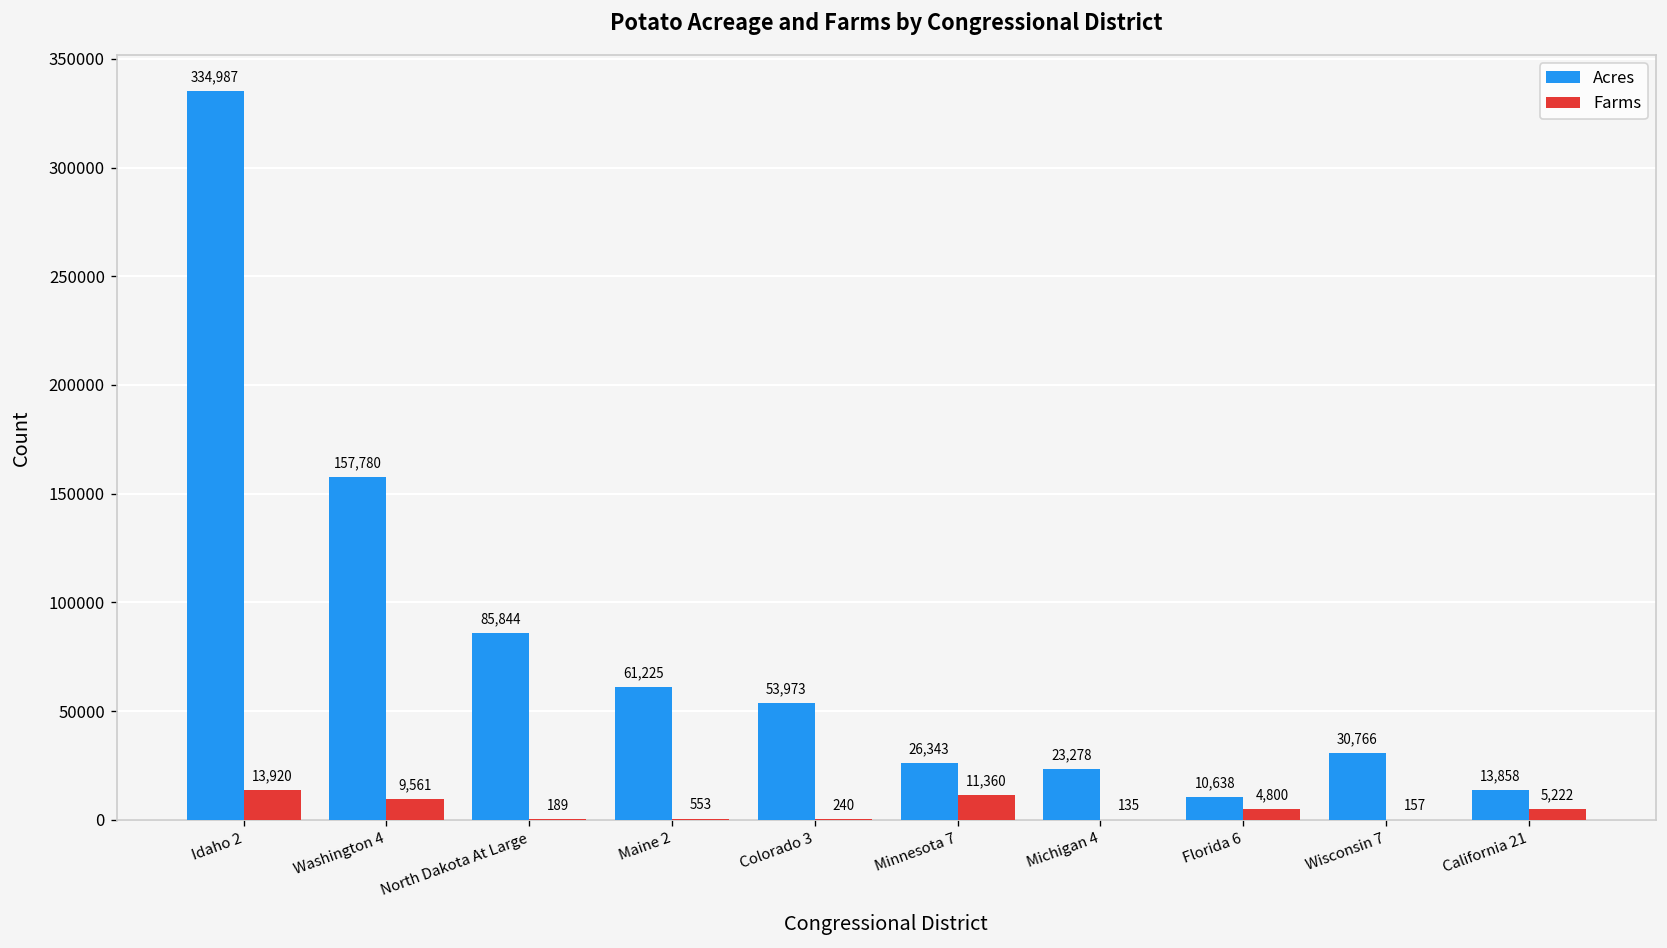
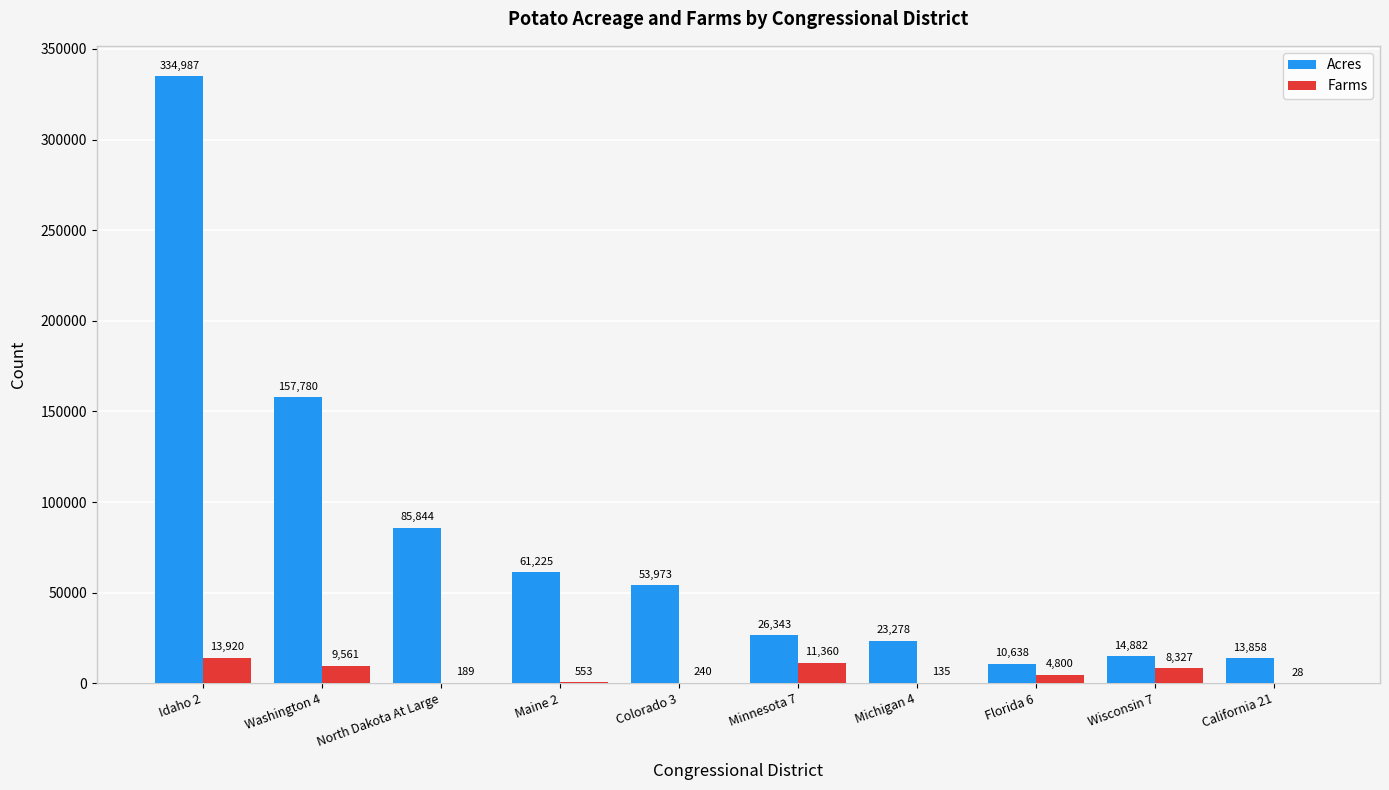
Acres, Wisconsin 7: 30,766 -> 14,882
Farms, Wisconsin 7: 157 -> 8,327
Farms, California 21: 5,222 -> 28
